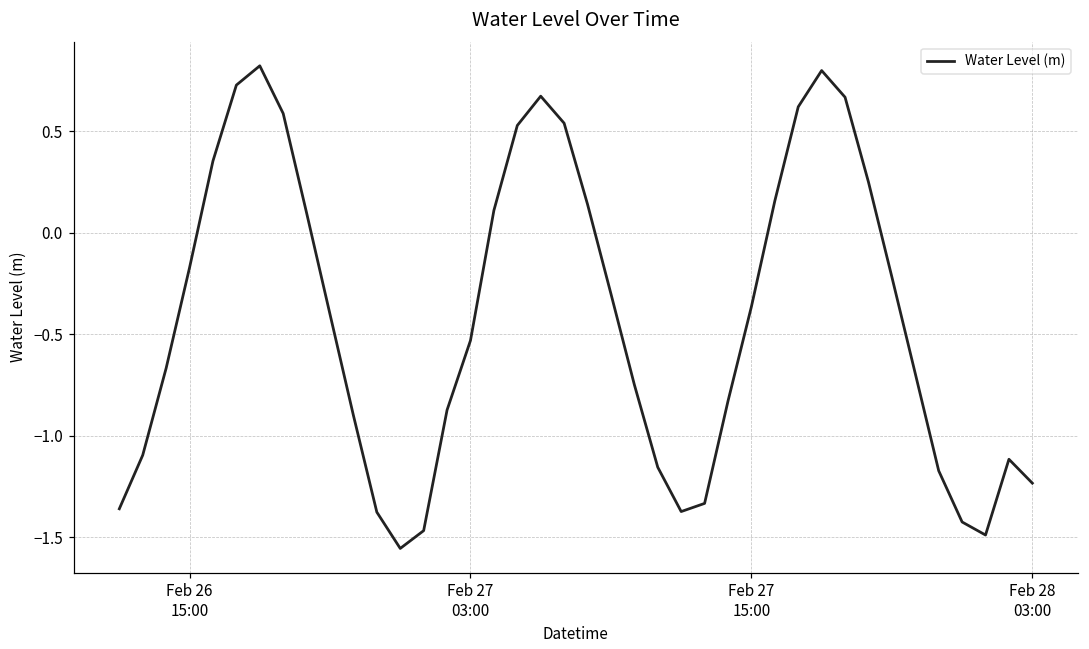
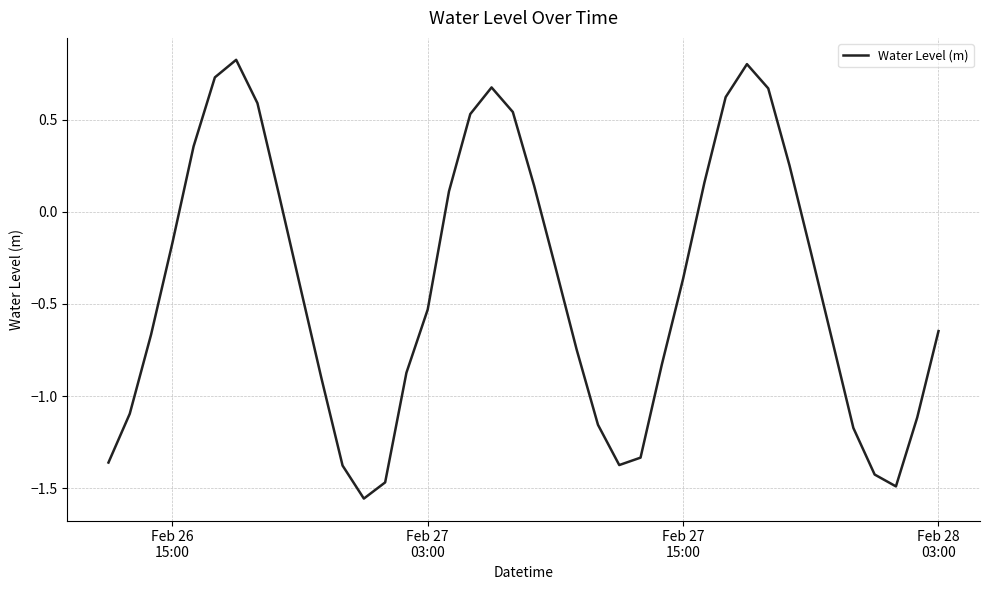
Feb 28 03:00: -1.23 -> -0.65
